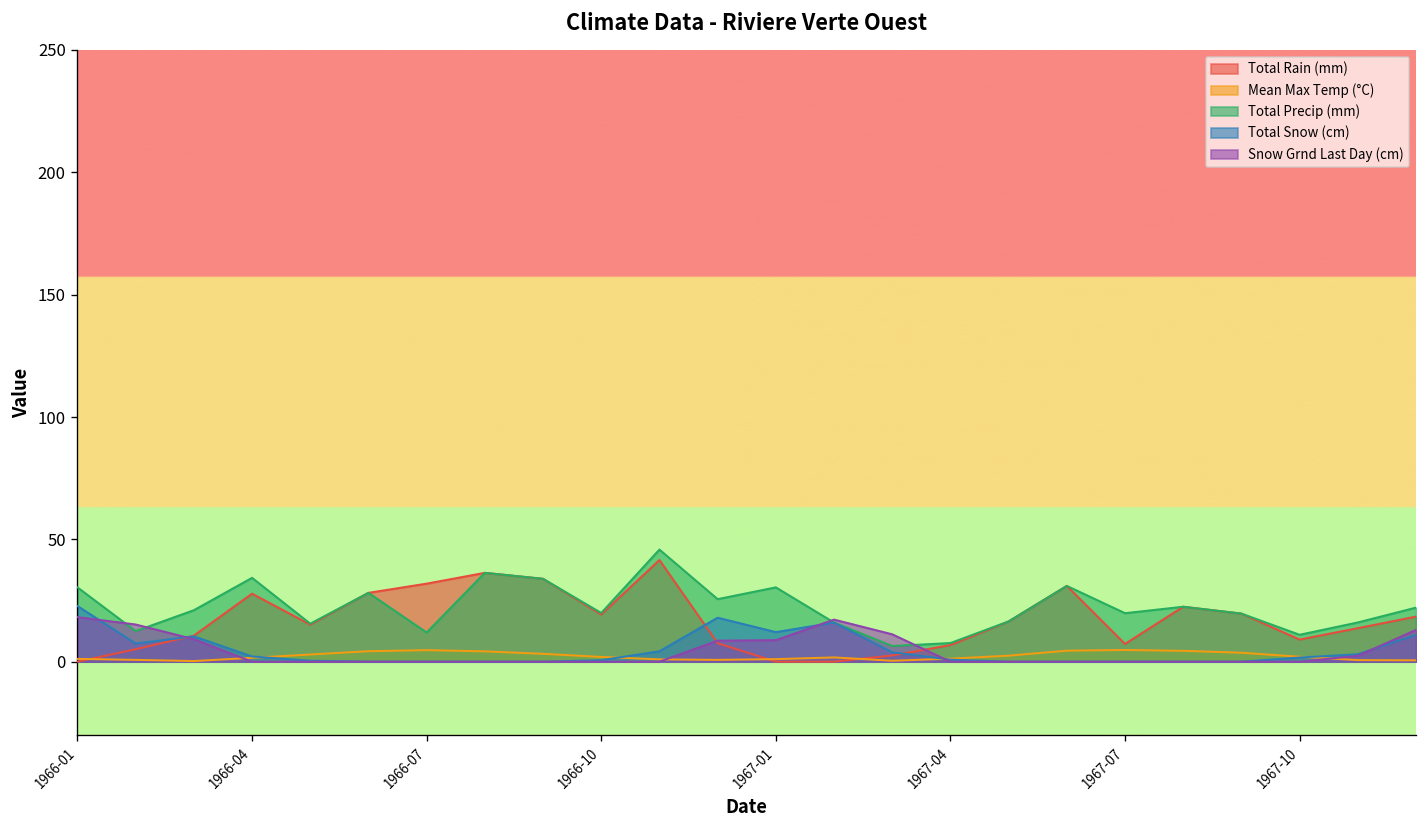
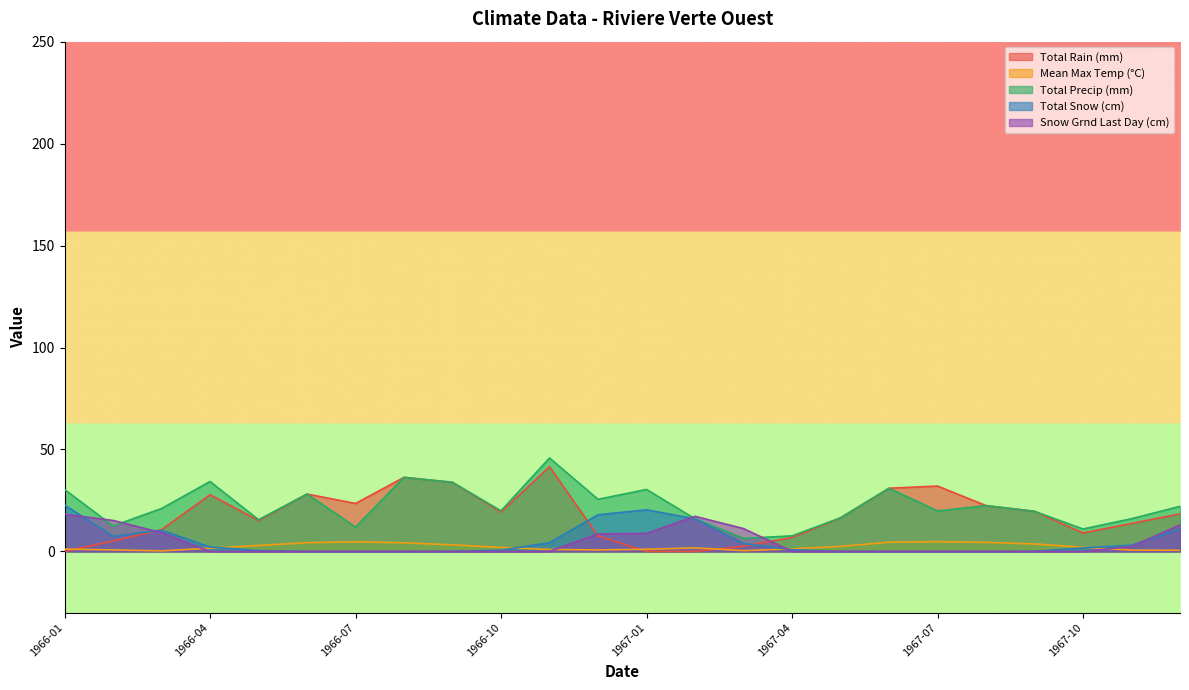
Total Rain (mm), 1966-07: 32 -> 24
Total Snow (cm), 1967-01: 12 -> 20
Total Rain (mm), 1967-07: 7 -> 32
